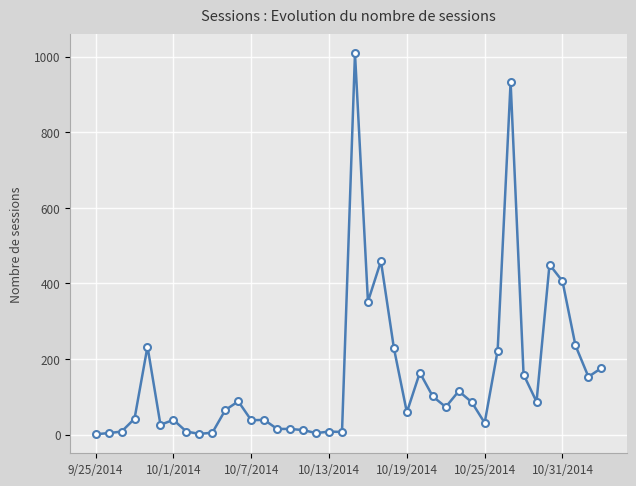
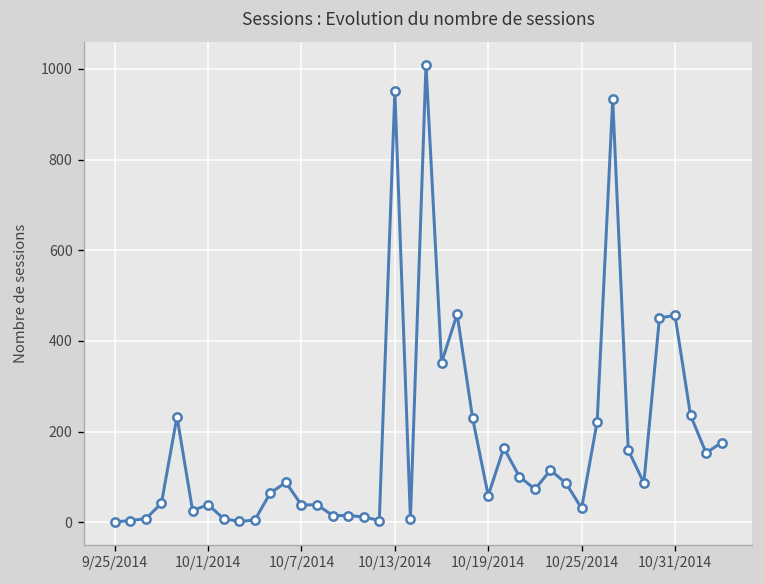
10/13/2014: 10 -> 950
10/31/2014: 410 -> 460
